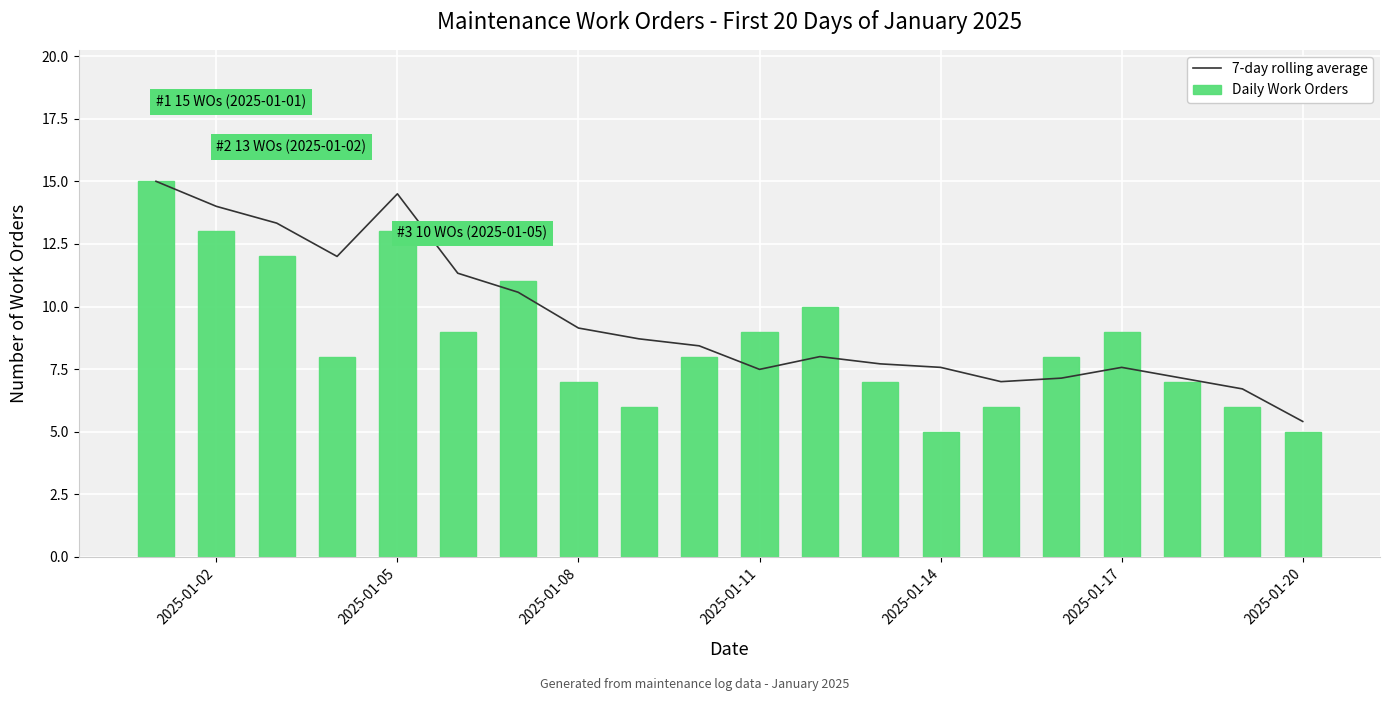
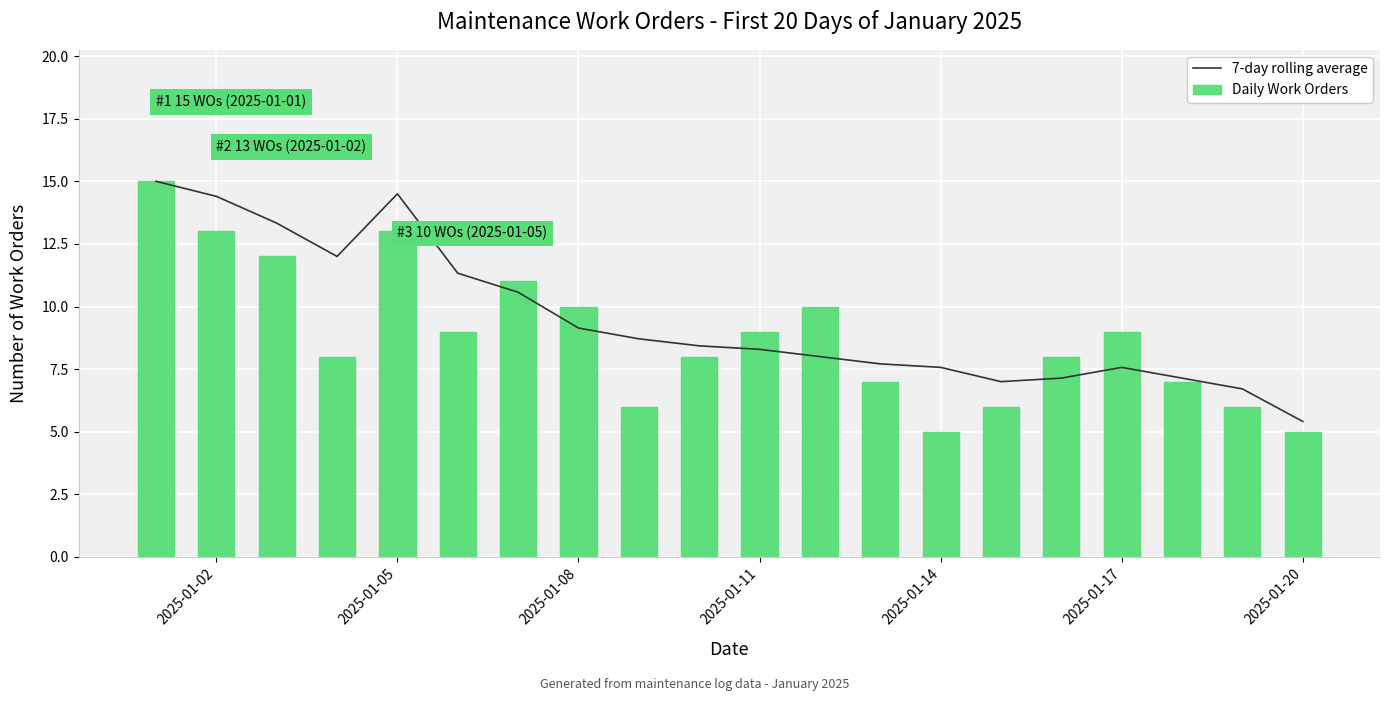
7-day rolling average, 2025-01-02: 14.0 -> 14.4
Daily Work Orders, 2025-01-08: 7 -> 10
7-day rolling average, 2025-01-11: 7.5 -> 8.3
